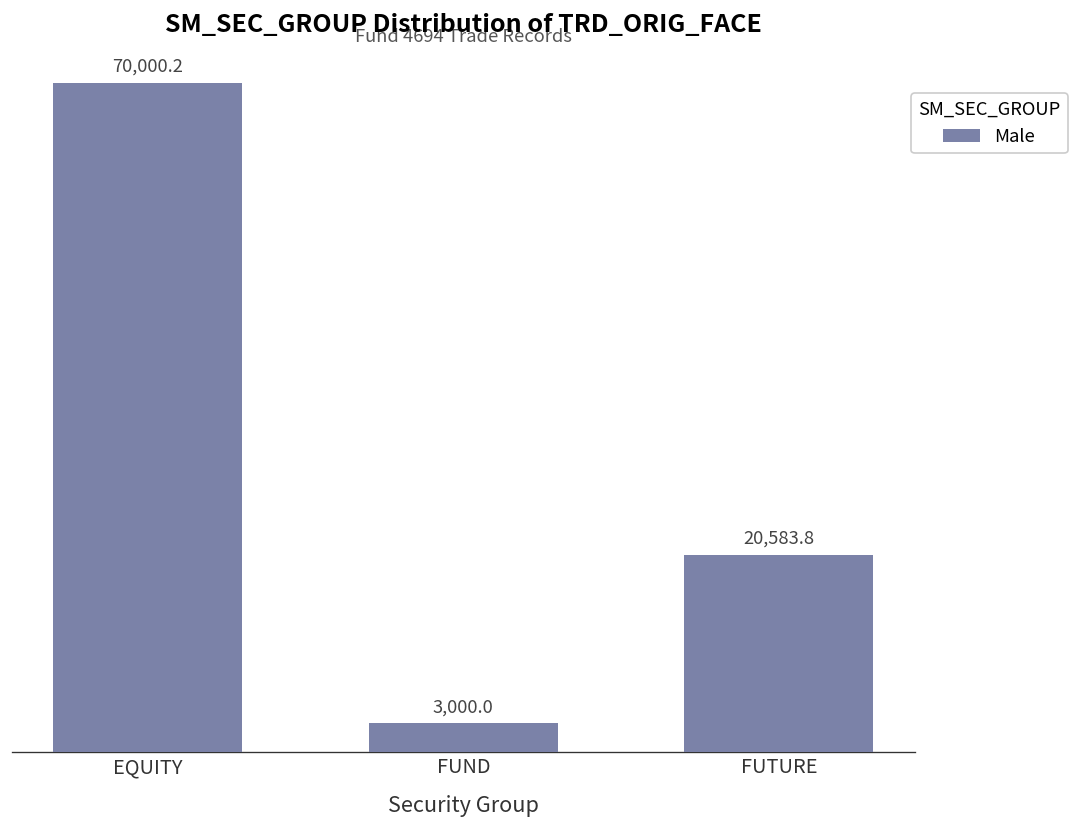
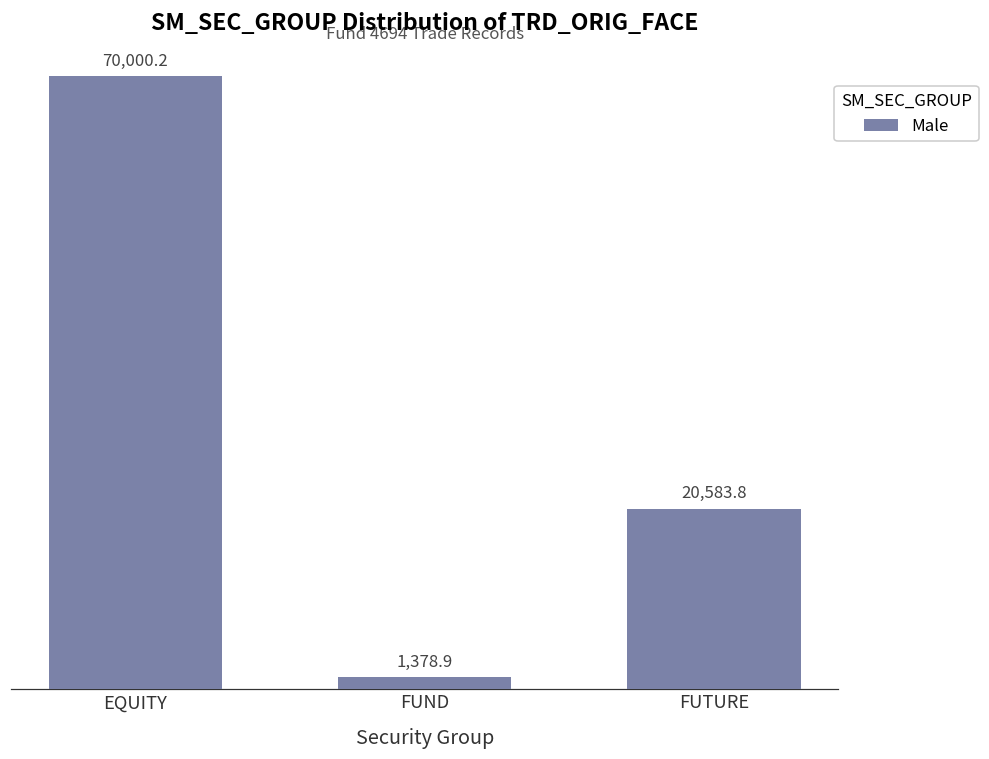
FUND: 3,000.0 -> 1,378.9
